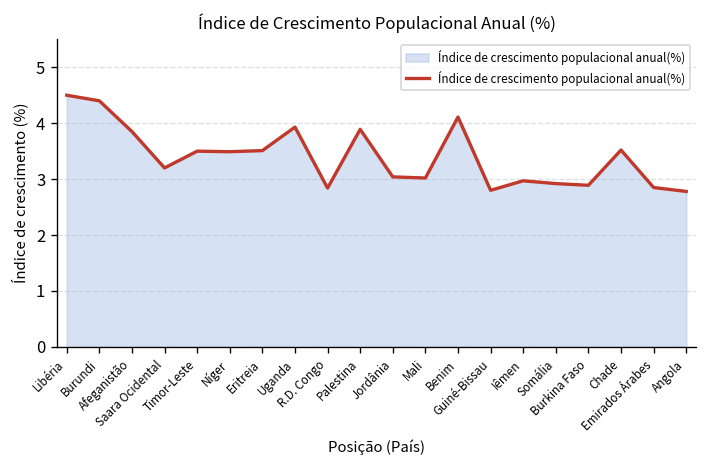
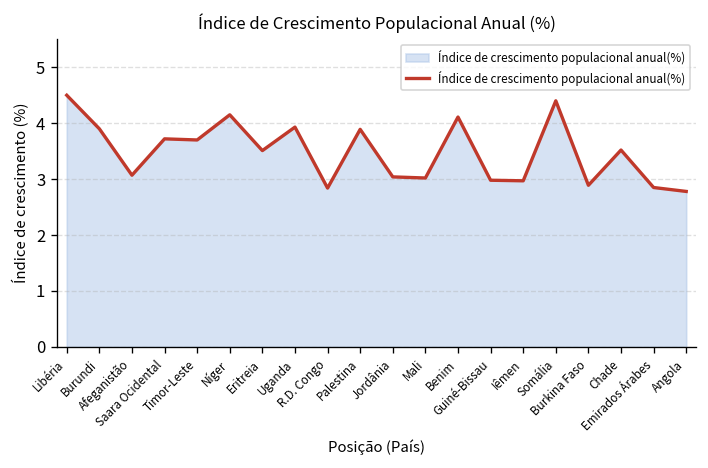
Burundi: 4.4 -> 3.9
Afeganistão: 3.9 -> 3.1
Saara Ocidental: 3.2 -> 3.7
Timor-Leste: 3.5 -> 3.7
Níger: 3.5 -> 4.2
Guiné-Bissau: 2.8 -> 3.0
Somália: 2.9 -> 4.4
